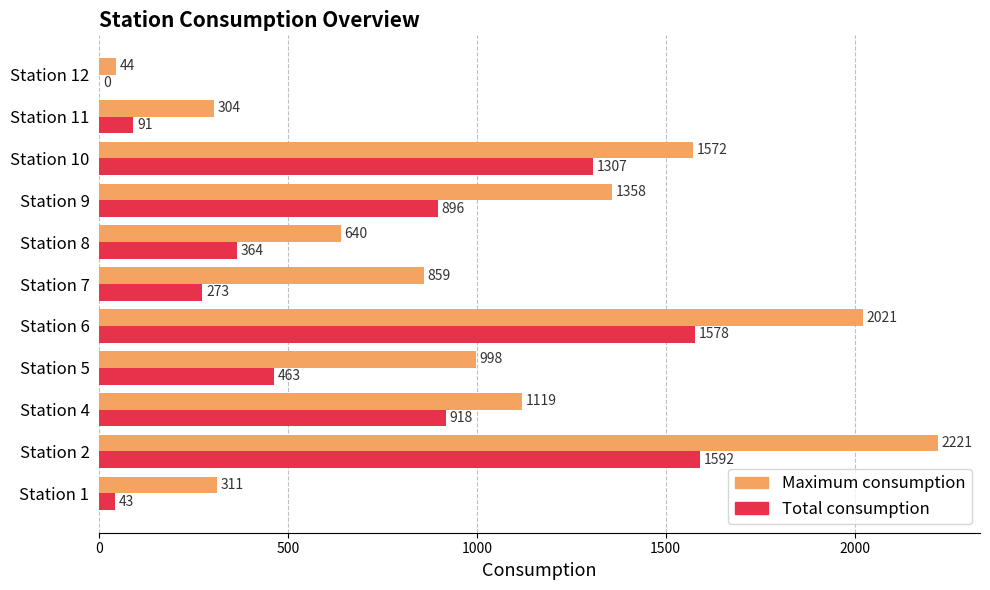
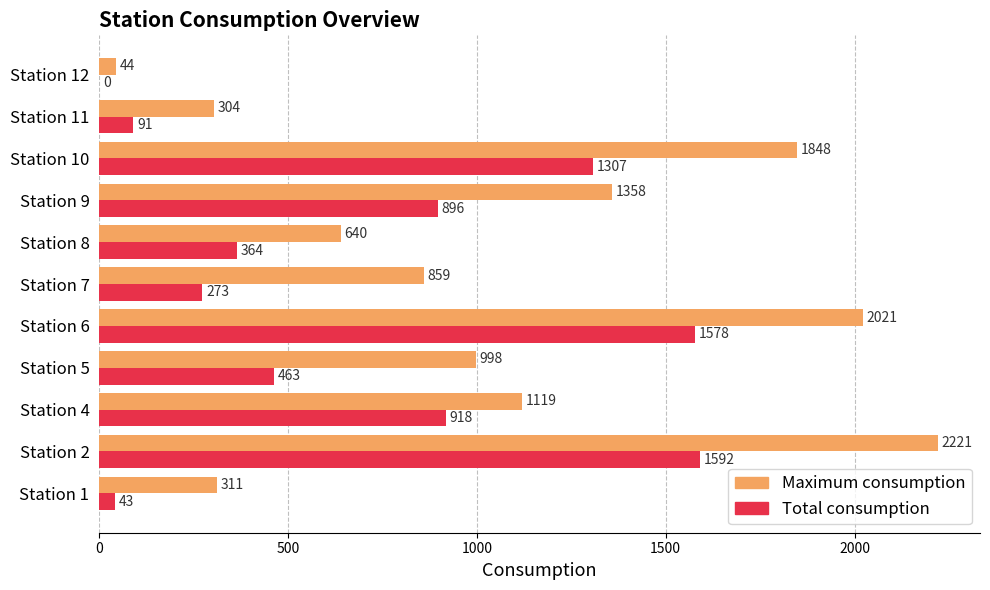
Maximum consumption, Station 10: 1572 -> 1848
